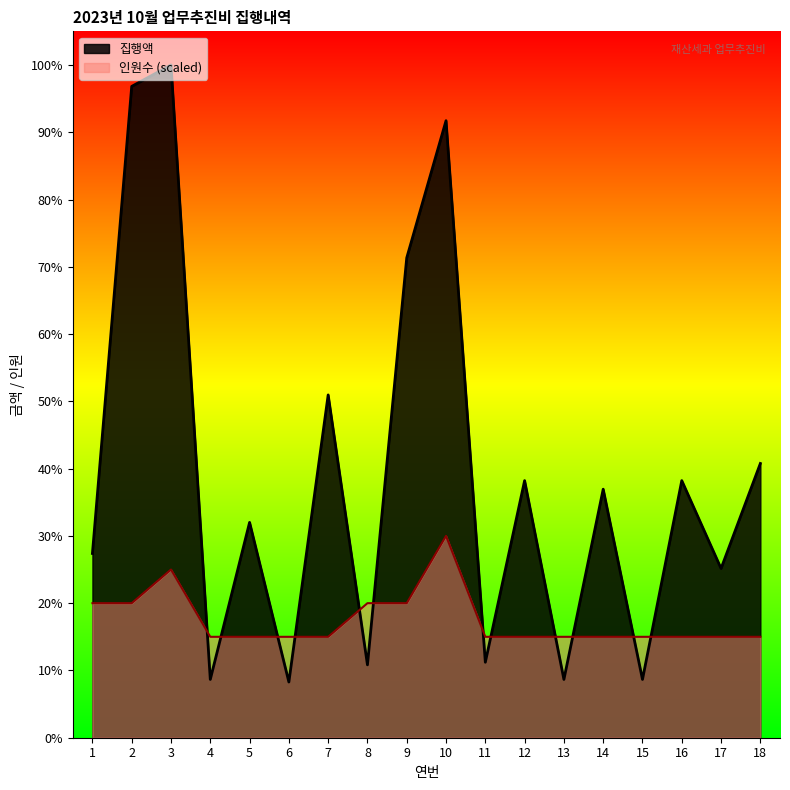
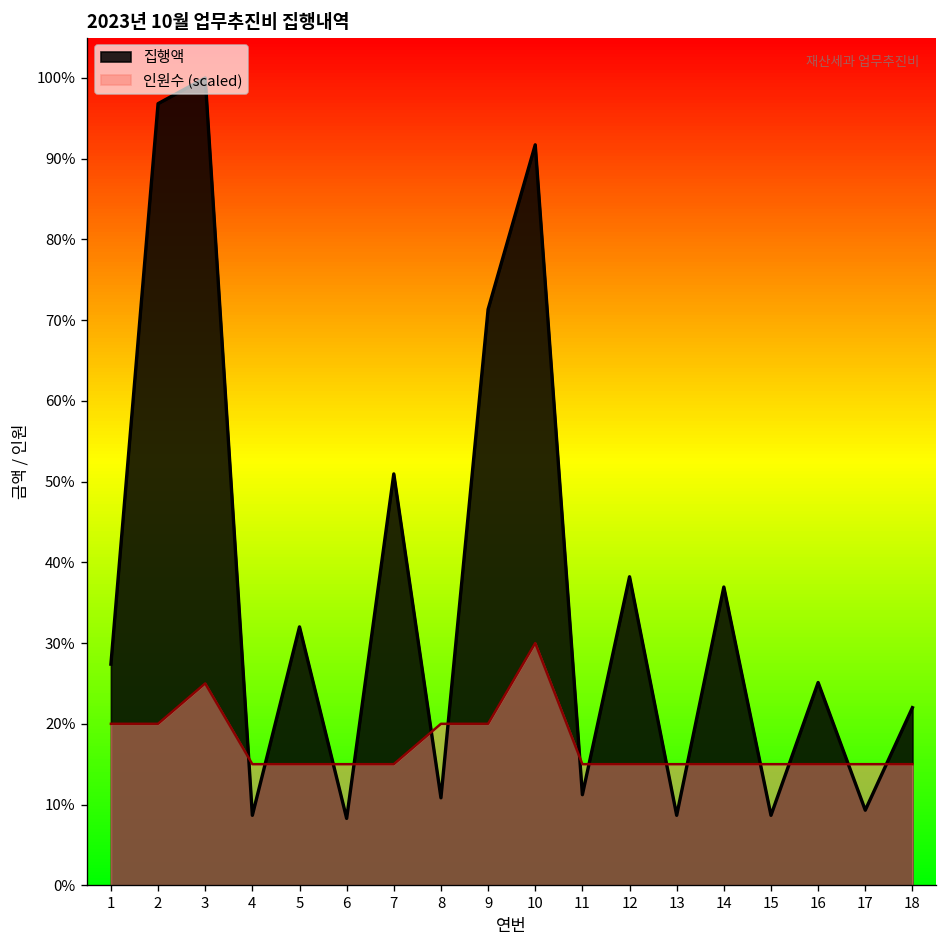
집행액, 16: 38% -> 25%
집행액, 17: 25% -> 9%
집행액, 18: 41% -> 22%
